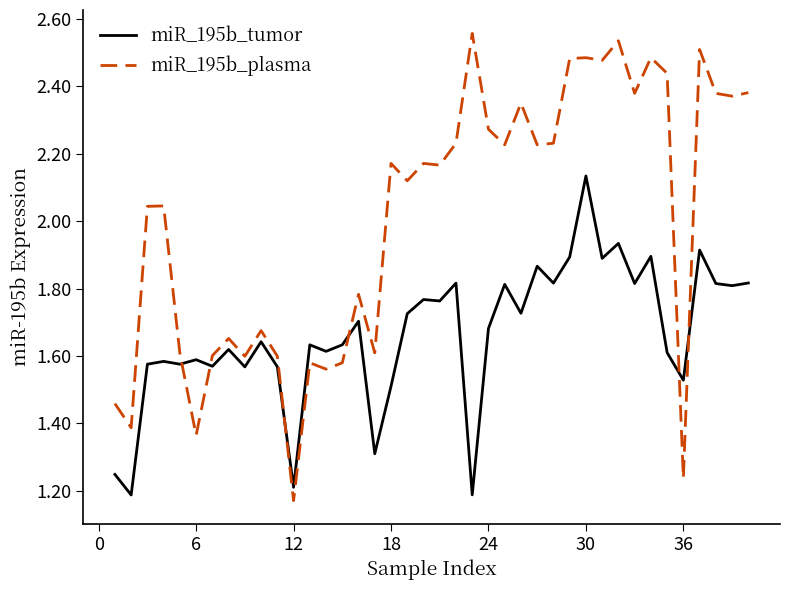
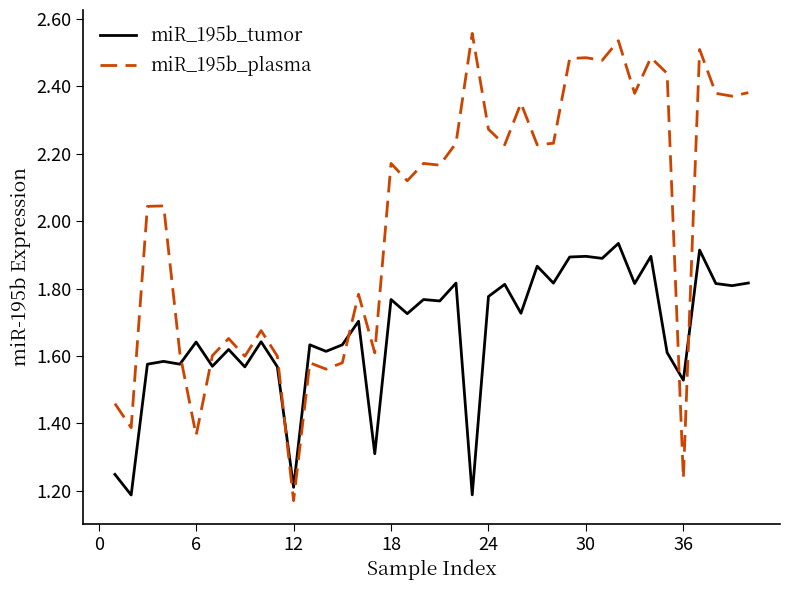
miR_195b_tumor, 6: 1.59 -> 1.64
miR_195b_tumor, 18: 1.51 -> 1.77
miR_195b_tumor, 24: 1.68 -> 1.78
miR_195b_tumor, 30: 2.13 -> 1.90
